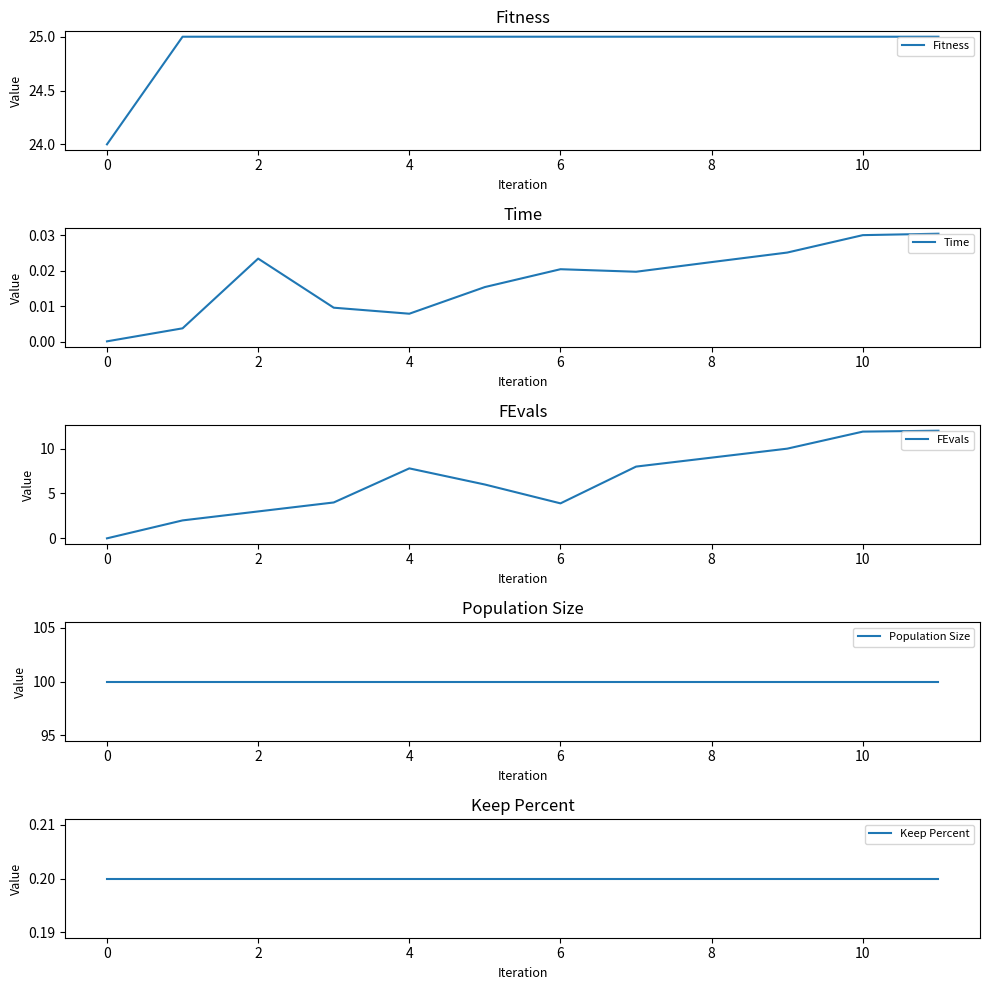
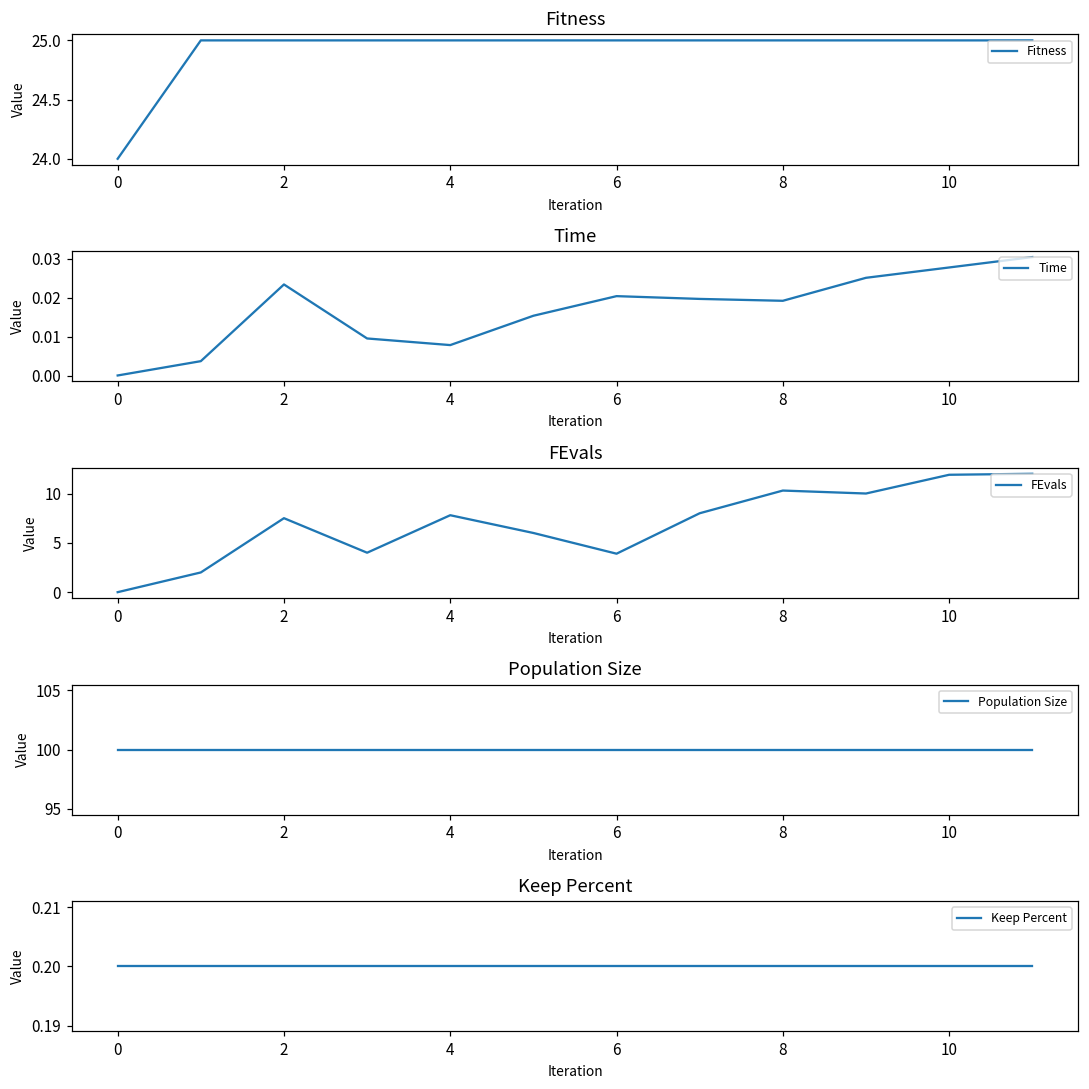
Time, 8: 0.022 -> 0.019
Time, 10: 0.030 -> 0.028
FEvals, 2: 3 -> 8
FEvals, 8: 9 -> 10
